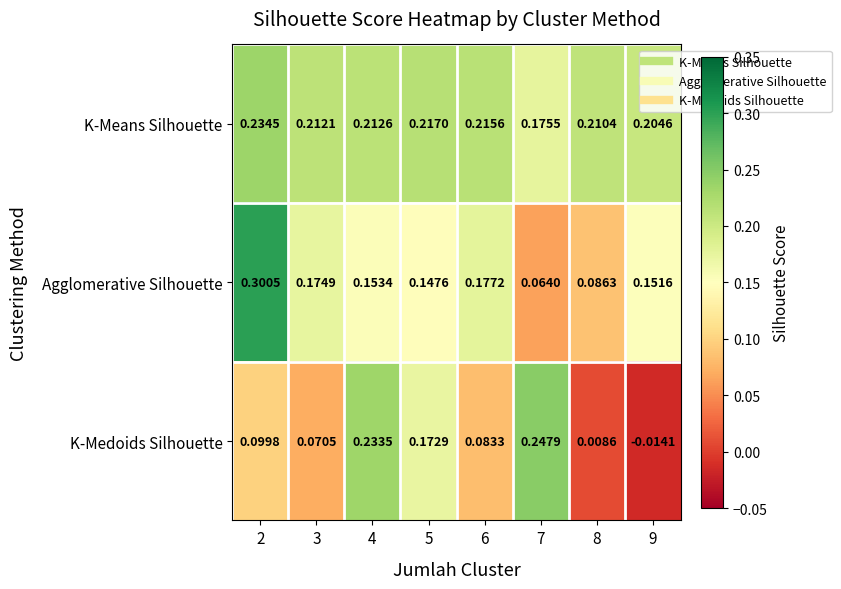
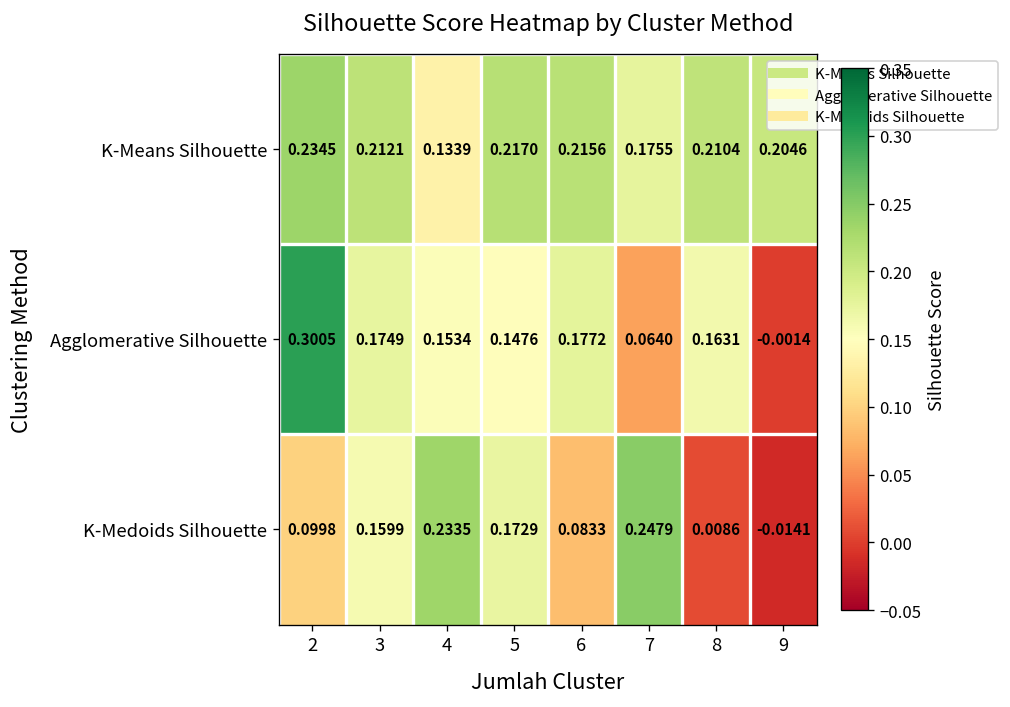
K-Means Silhouette, 4: 0.2126 -> 0.1339
Agglomerative Silhouette, 8: 0.0863 -> 0.1631
Agglomerative Silhouette, 9: 0.1516 -> -0.0014
K-Medoids Silhouette, 3: 0.0705 -> 0.1599
